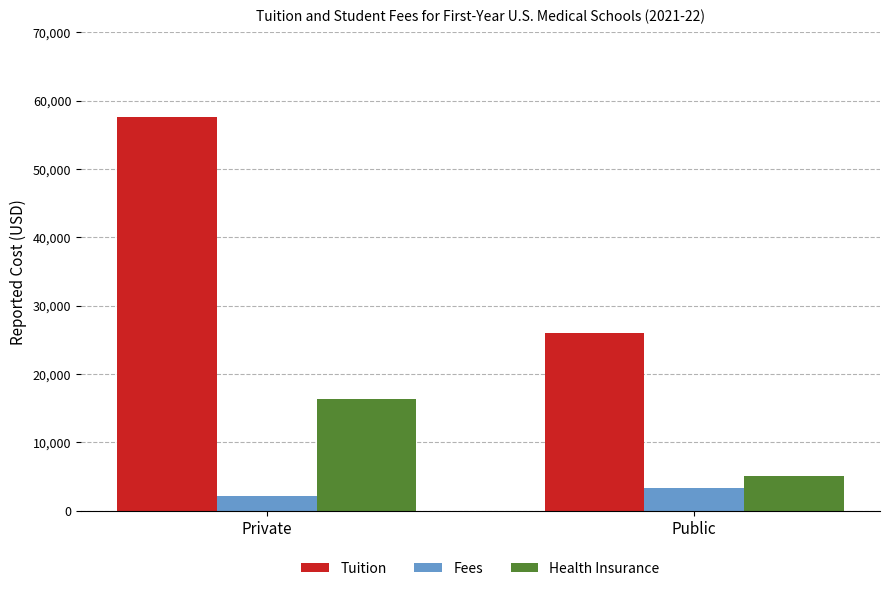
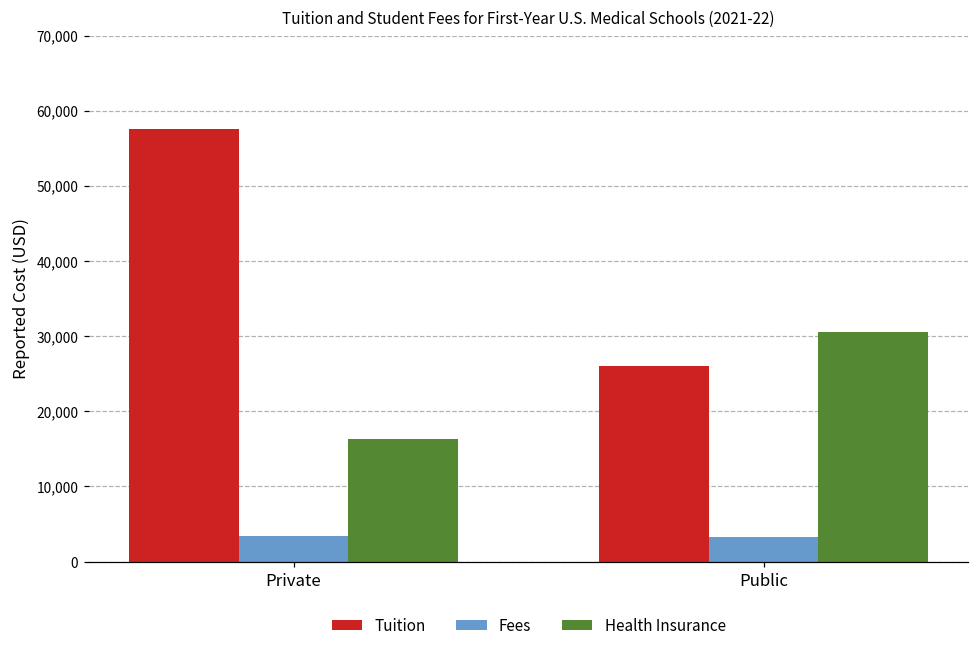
Fees, Private: 2,000 -> 3,000
Health Insurance, Public: 5,000 -> 31,000
